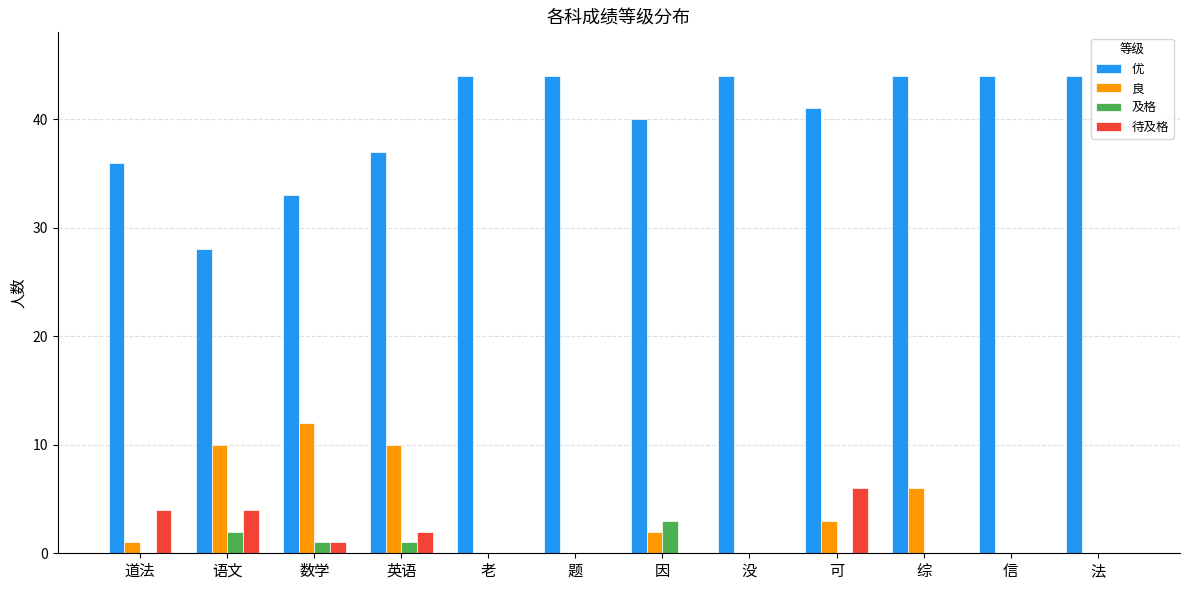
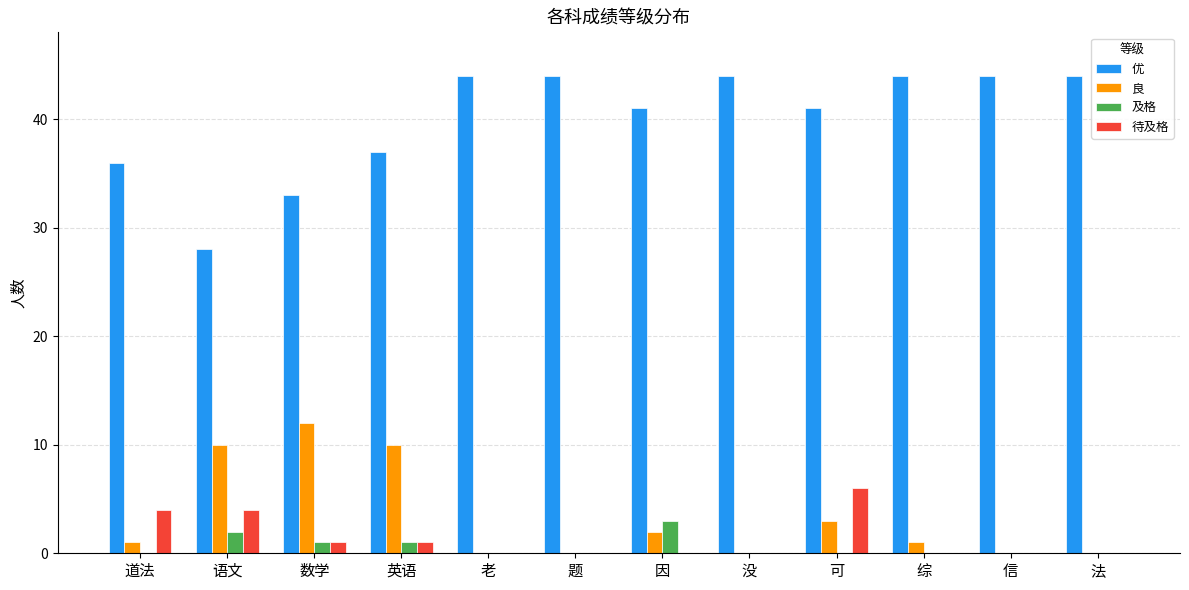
待及格, 英语: 2 -> 1
优, 因: 40 -> 41
良, 综: 6 -> 1
